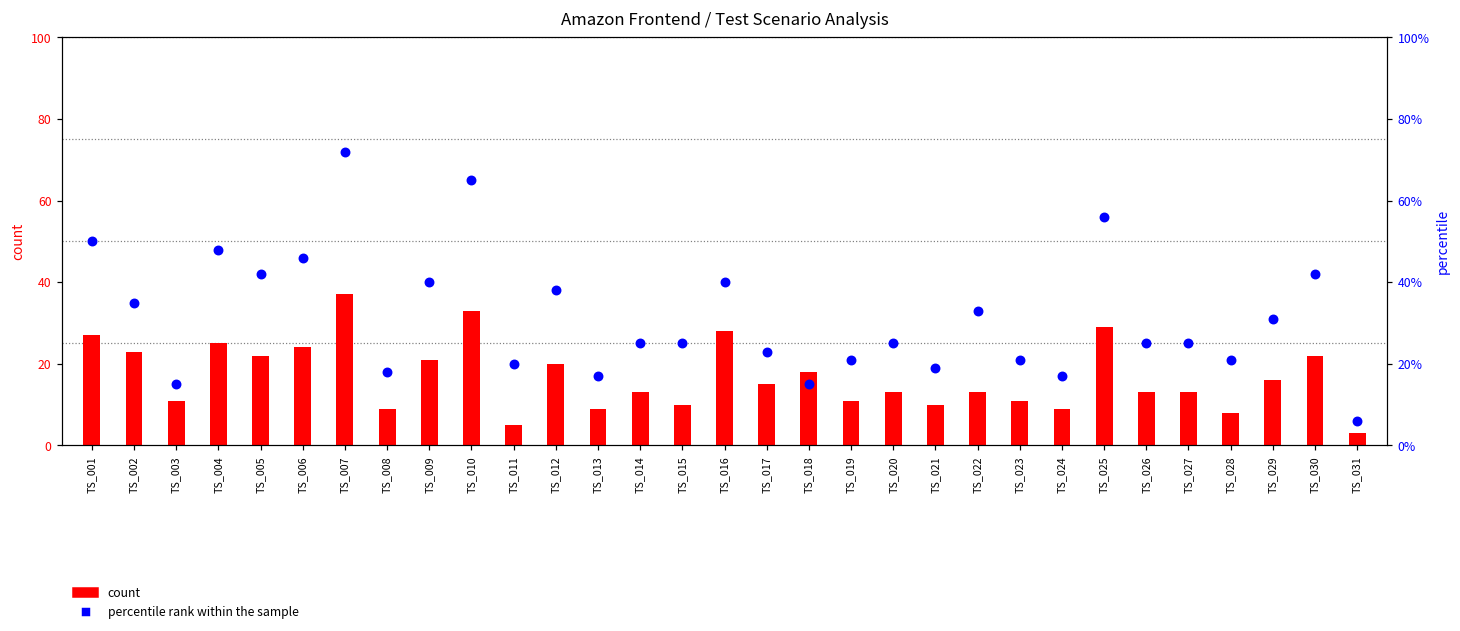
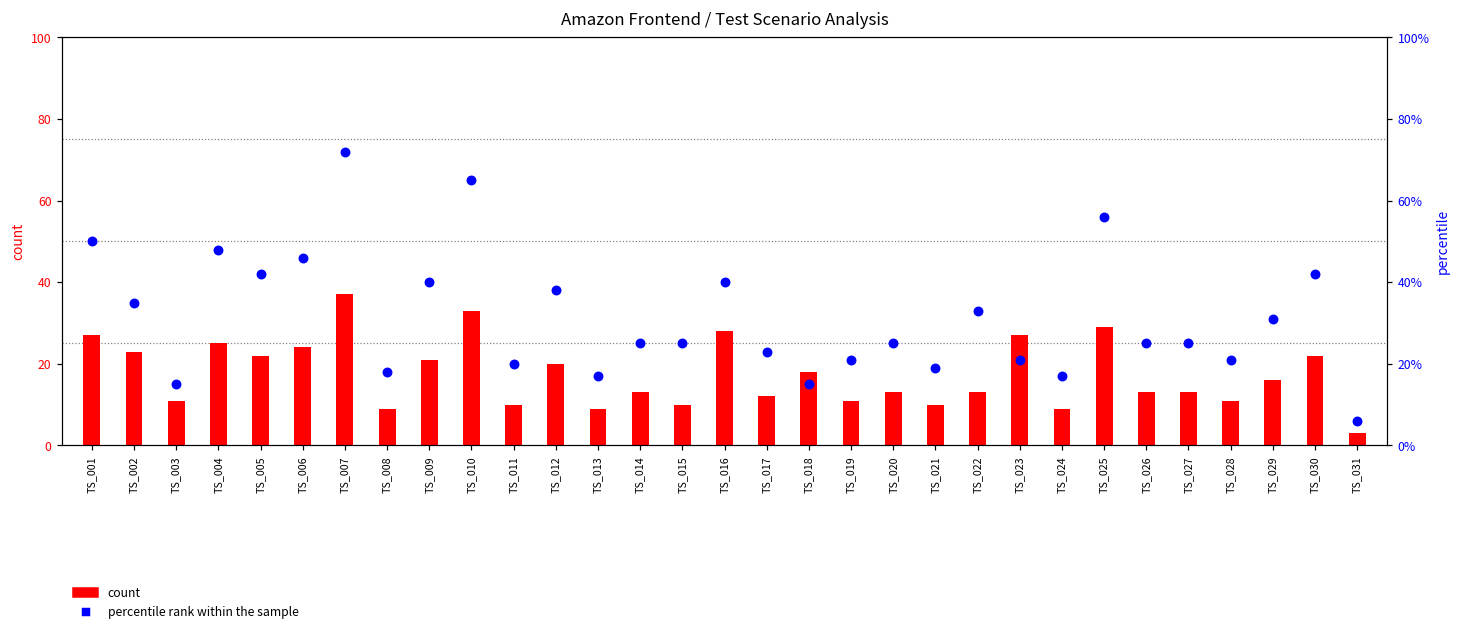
count, TS_011: 5 -> 10
count, TS_017: 15 -> 12
count, TS_023: 11 -> 27
count, TS_028: 8 -> 11
